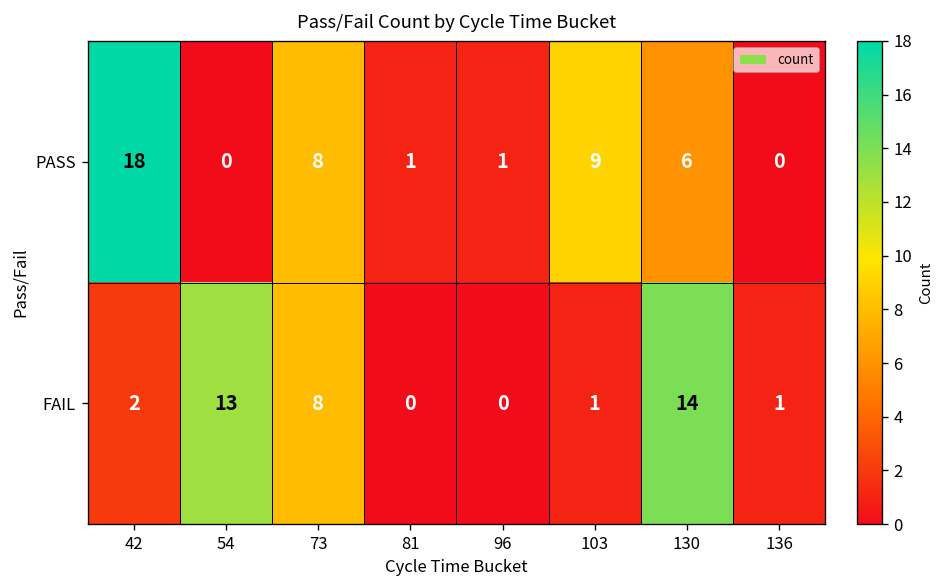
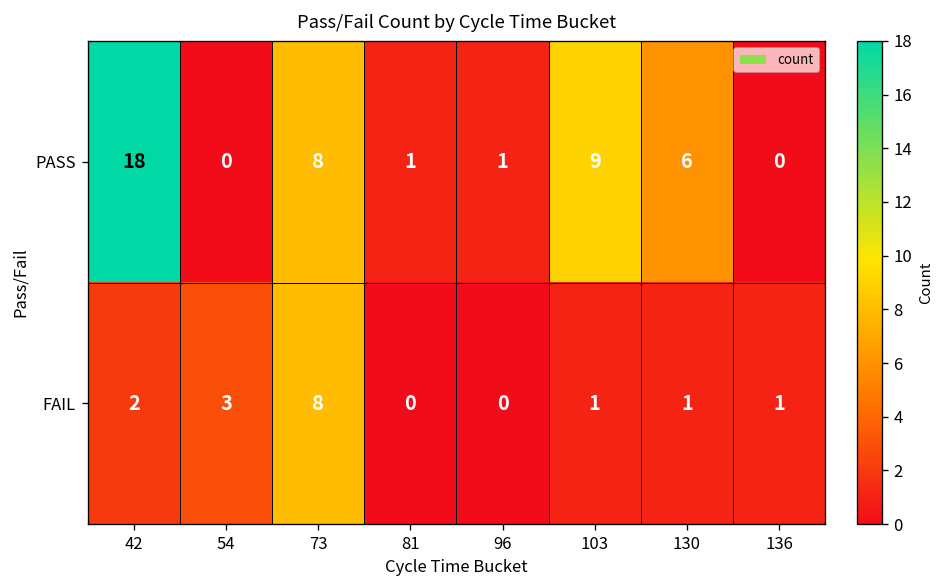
FAIL, 54: 13 -> 3
FAIL, 130: 14 -> 1
